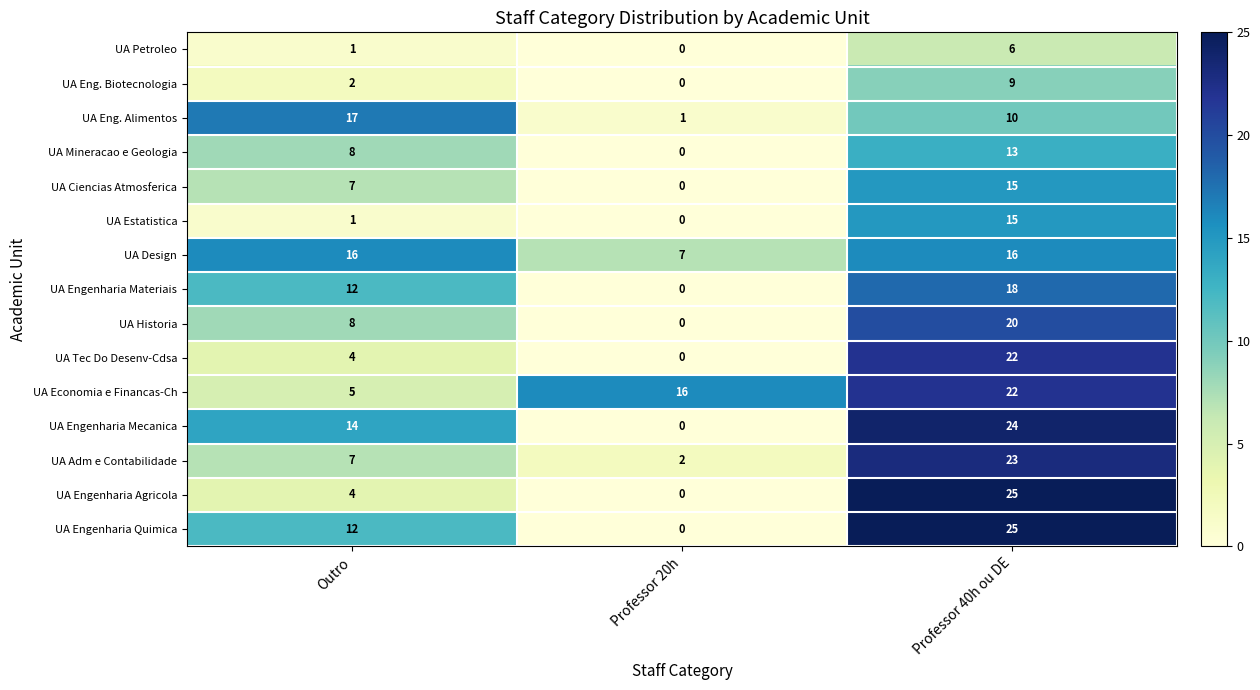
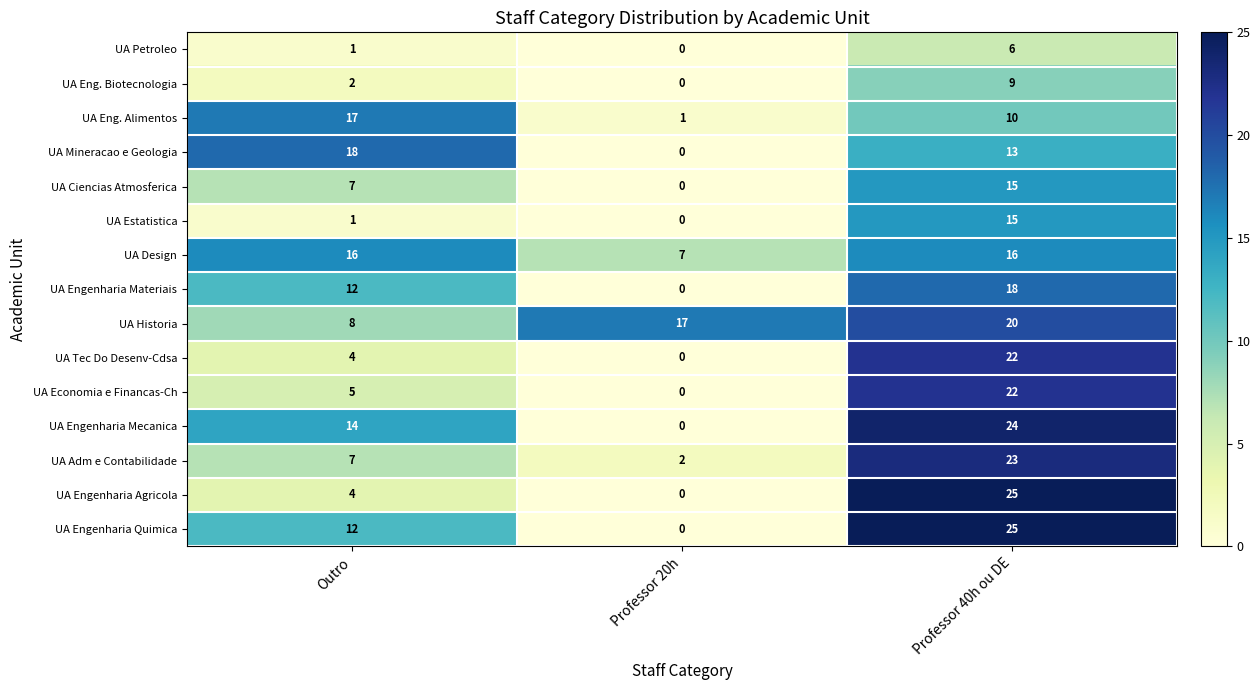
UA Mineracao e Geologia, Outro: 8 -> 18
UA Historia, Professor 20h: 0 -> 17
UA Economia e Financas-Ch, Professor 20h: 16 -> 0
